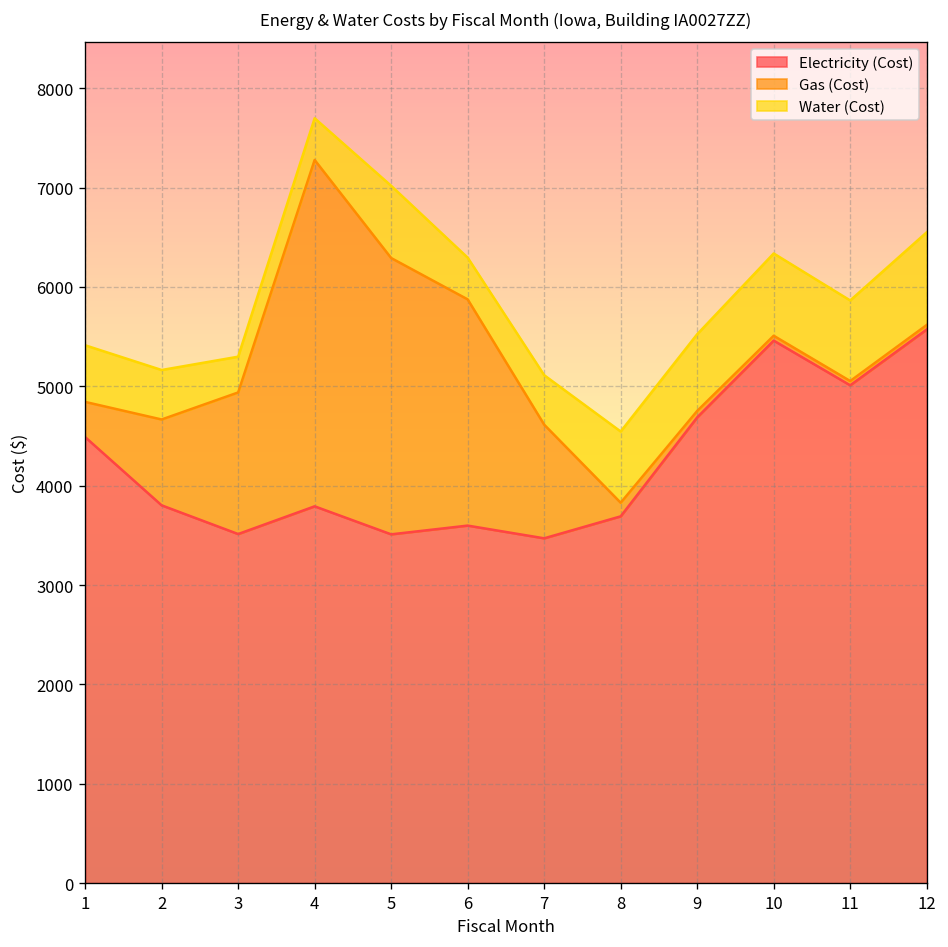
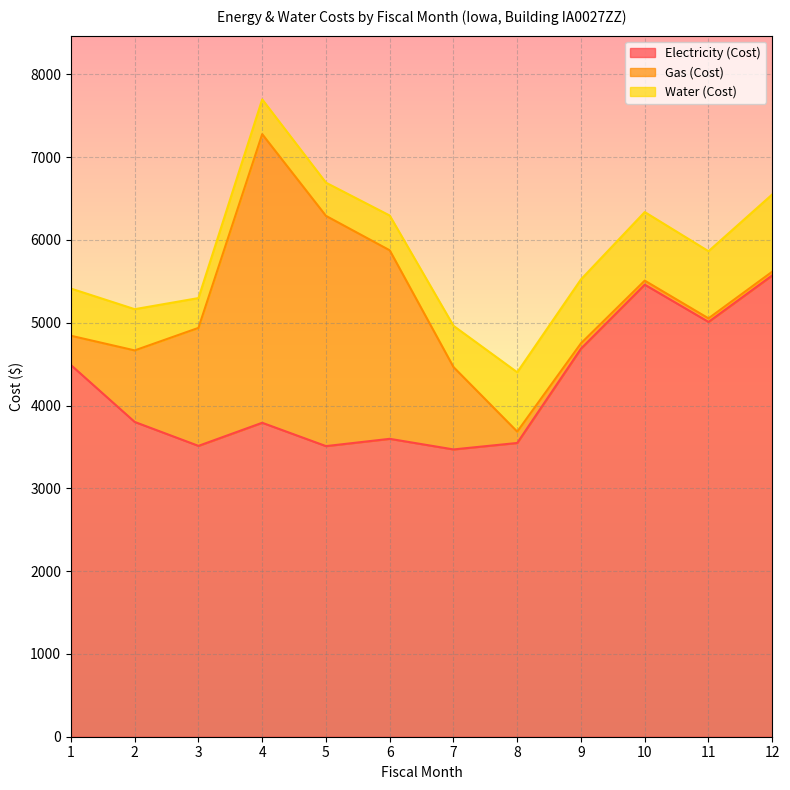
Water (Cost), 5: 700 -> 400
Gas (Cost), 7: 1100 -> 1000
Electricity (Cost), 8: 3700 -> 3500
